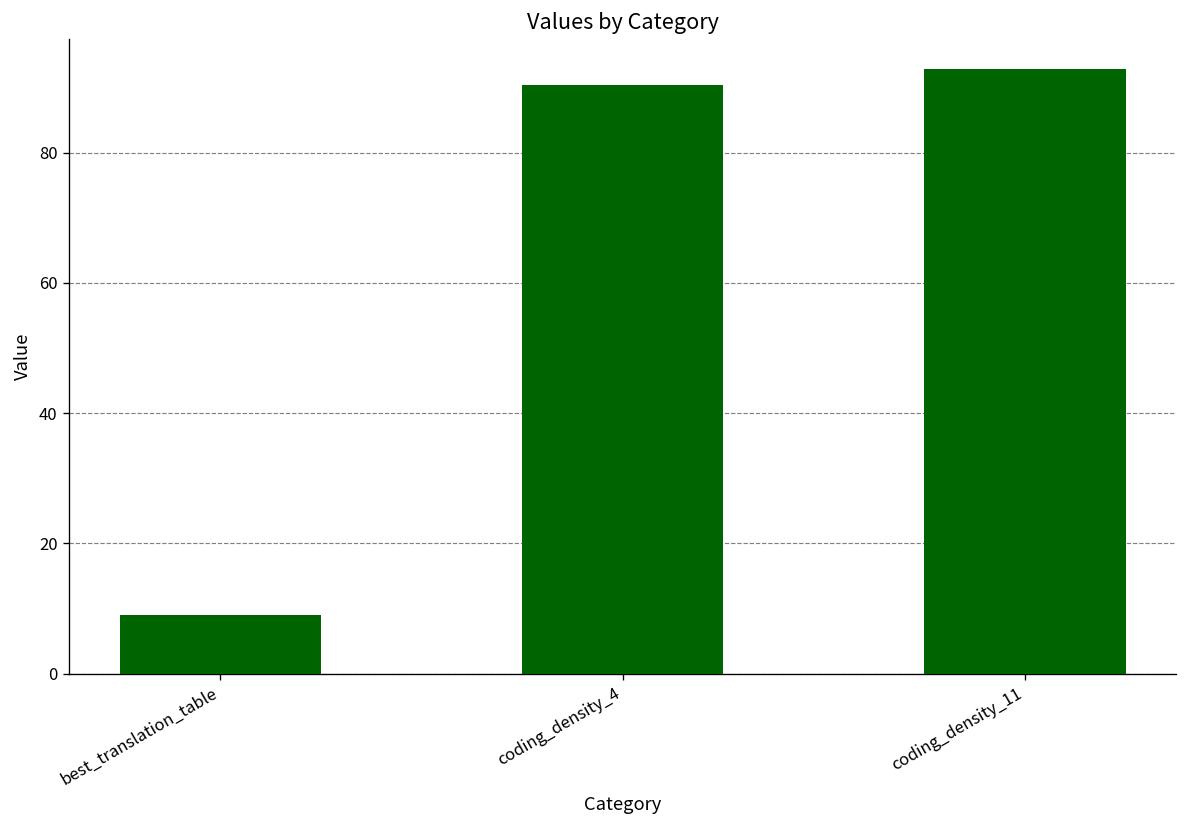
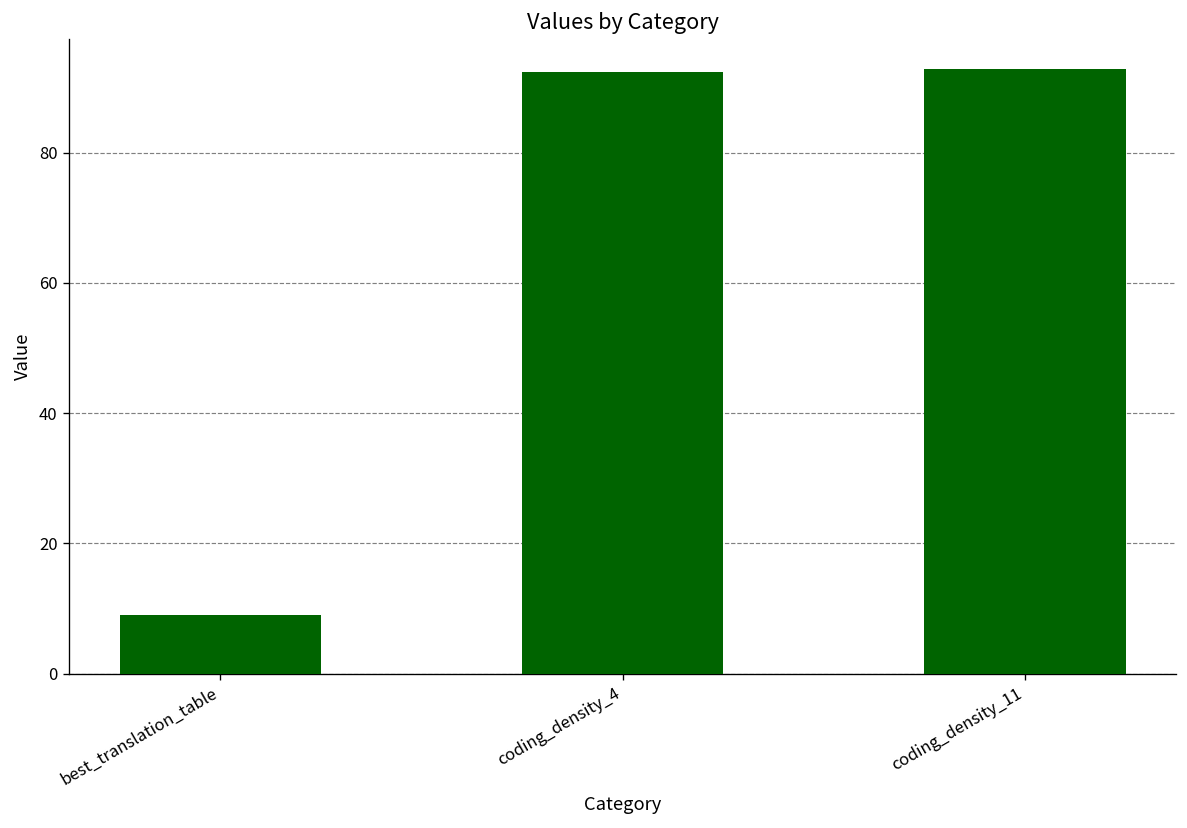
coding_density_4: 90 -> 92
